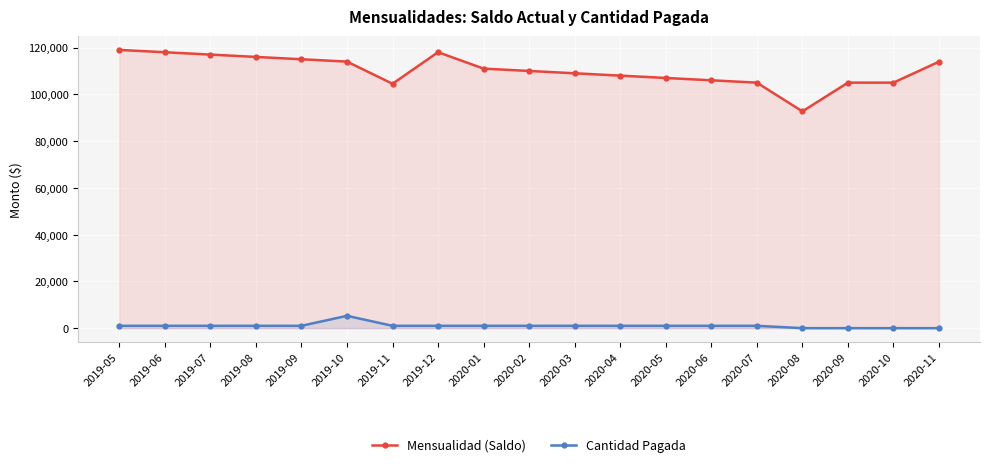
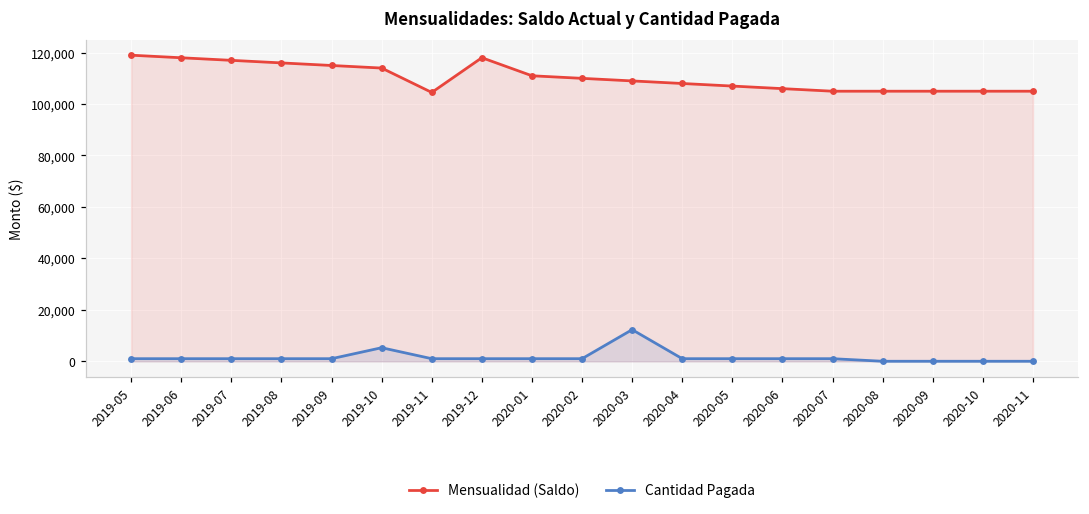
Cantidad Pagada, 2020-03: 1,000 -> 12,000
Mensualidad (Saldo), 2020-08: 93,000 -> 105,000
Mensualidad (Saldo), 2020-11: 114,000 -> 105,000
